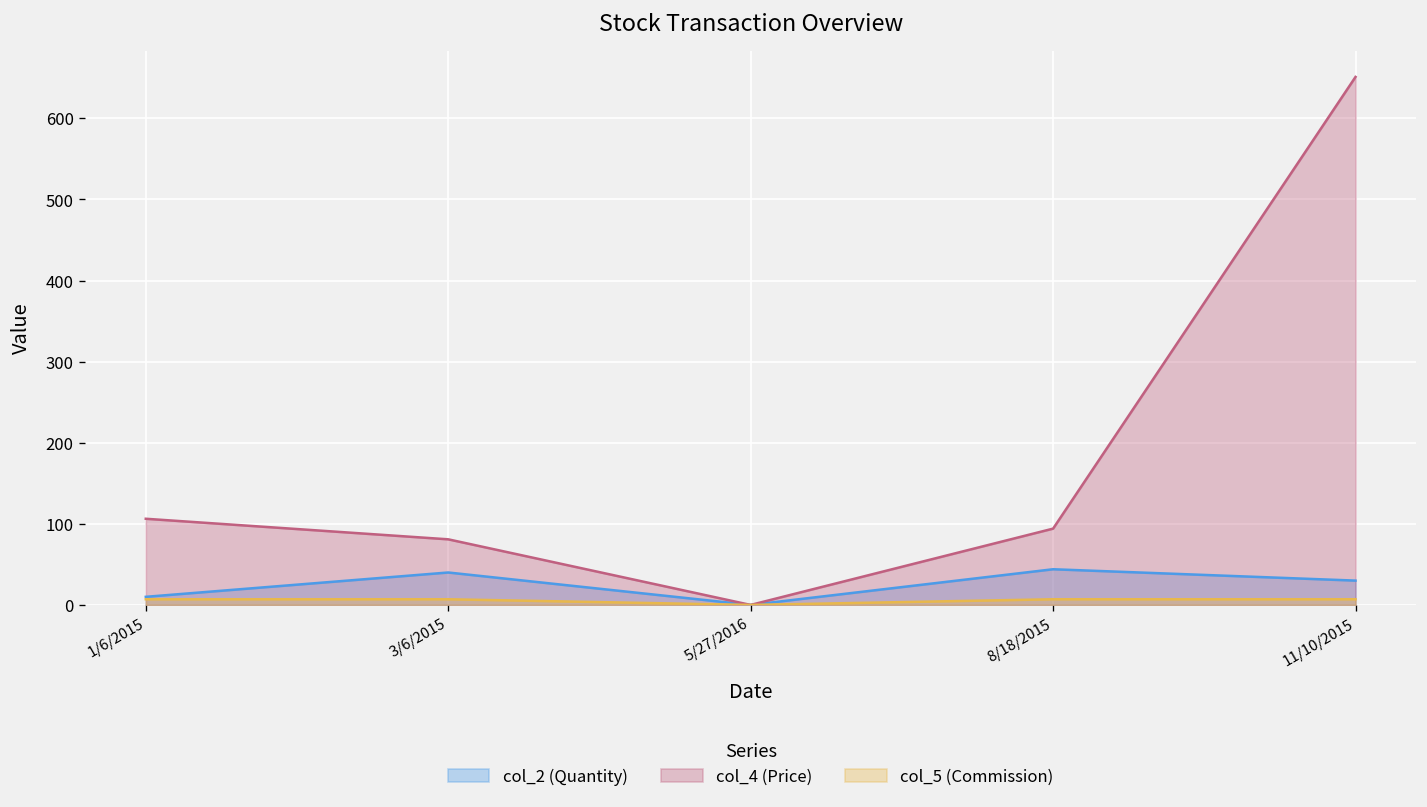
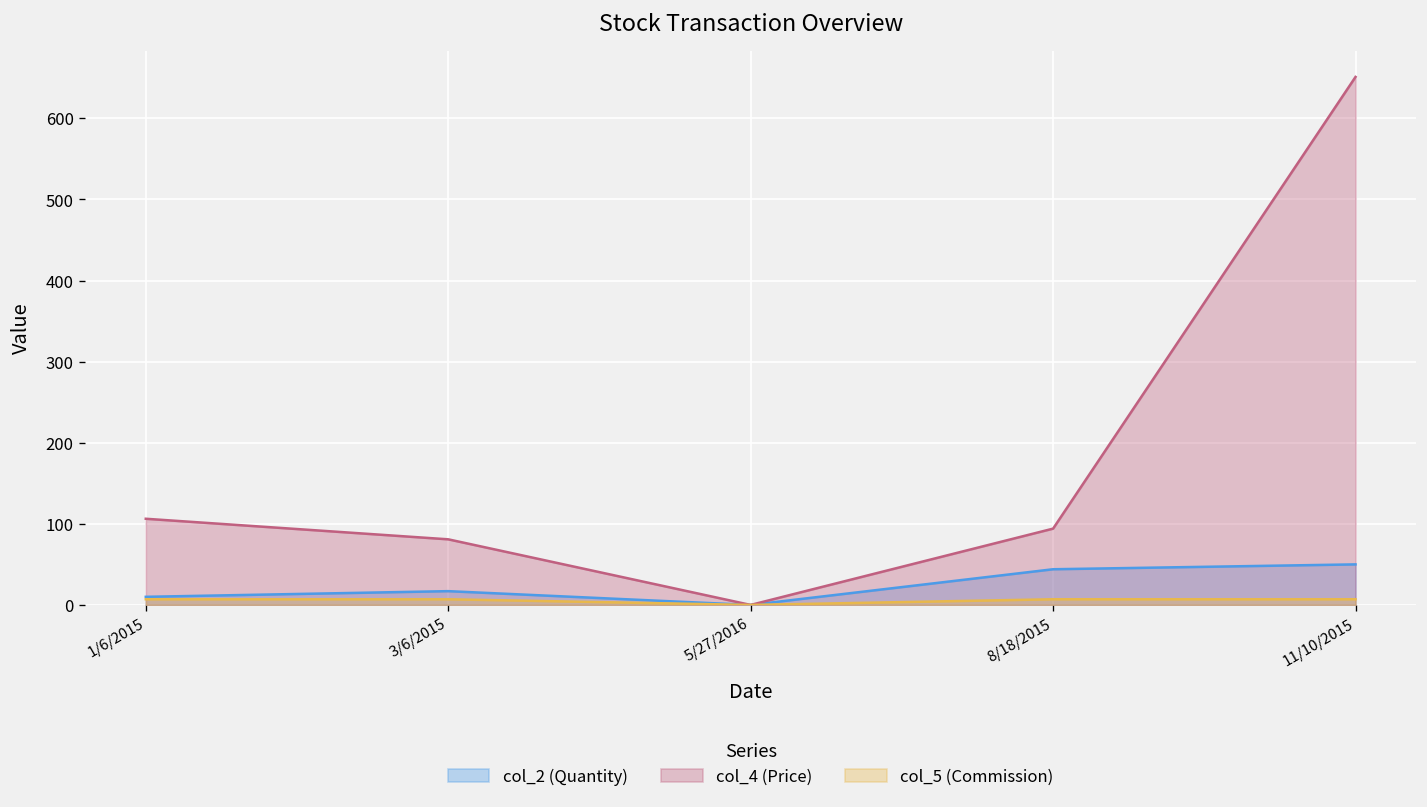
col_2 (Quantity), 3/6/2015: 40 -> 20
col_2 (Quantity), 11/10/2015: 30 -> 50
